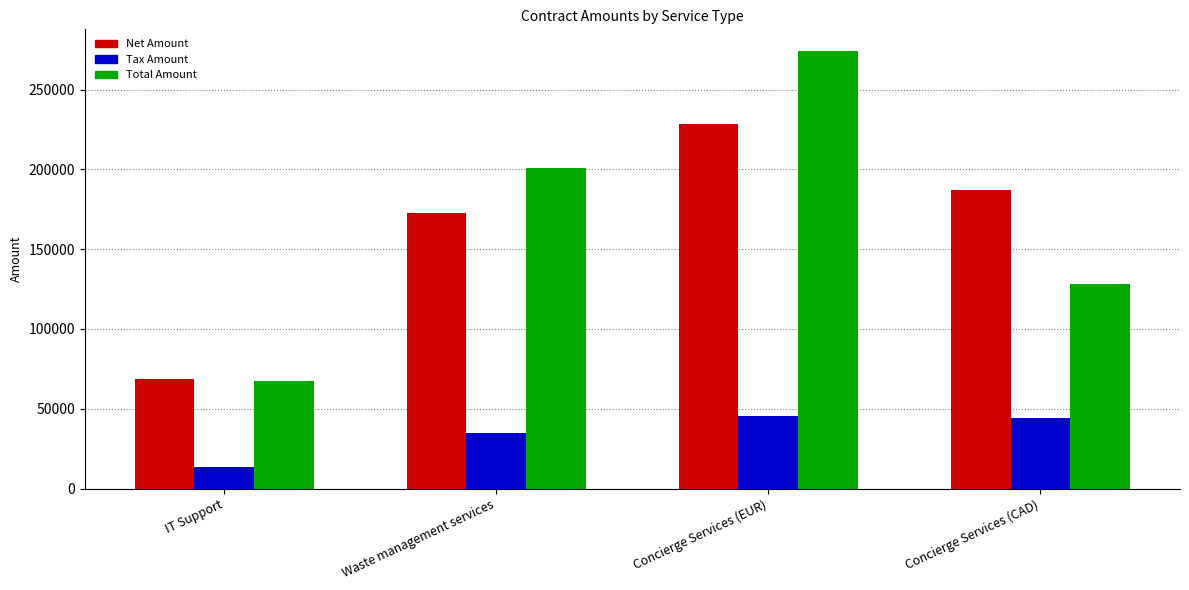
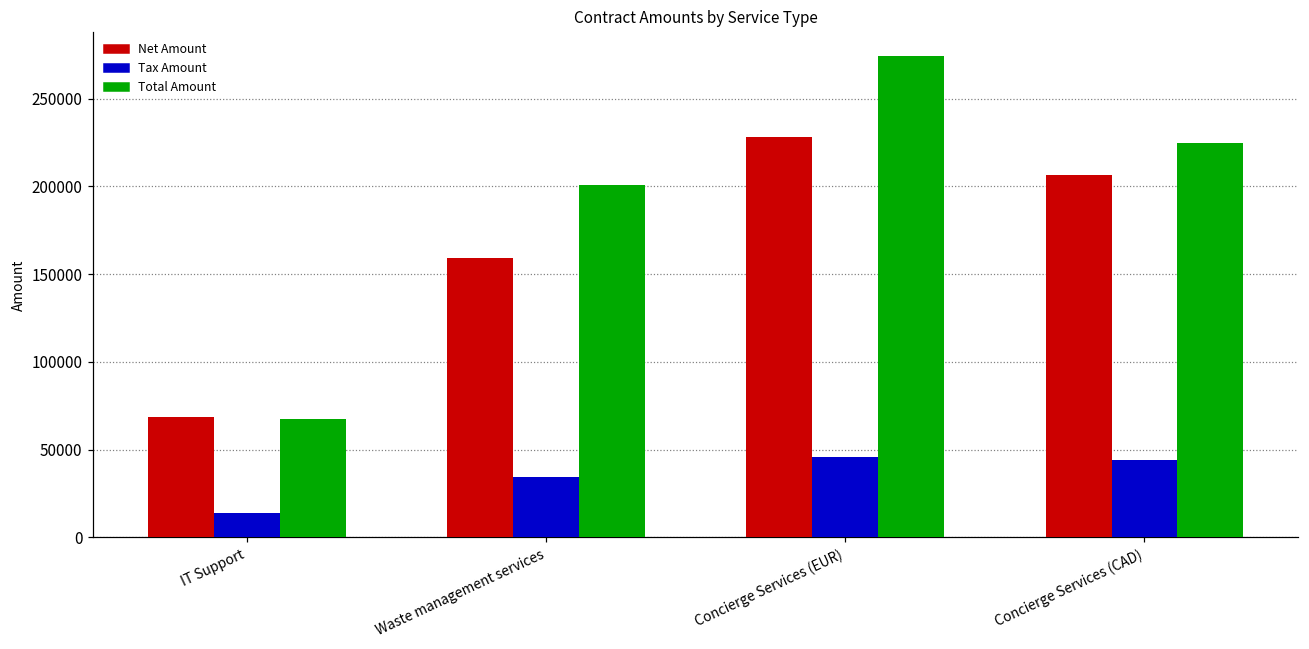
Net Amount, Waste management services: 173000 -> 159000
Net Amount, Concierge Services (CAD): 187000 -> 206000
Total Amount, Concierge Services (CAD): 128000 -> 225000
